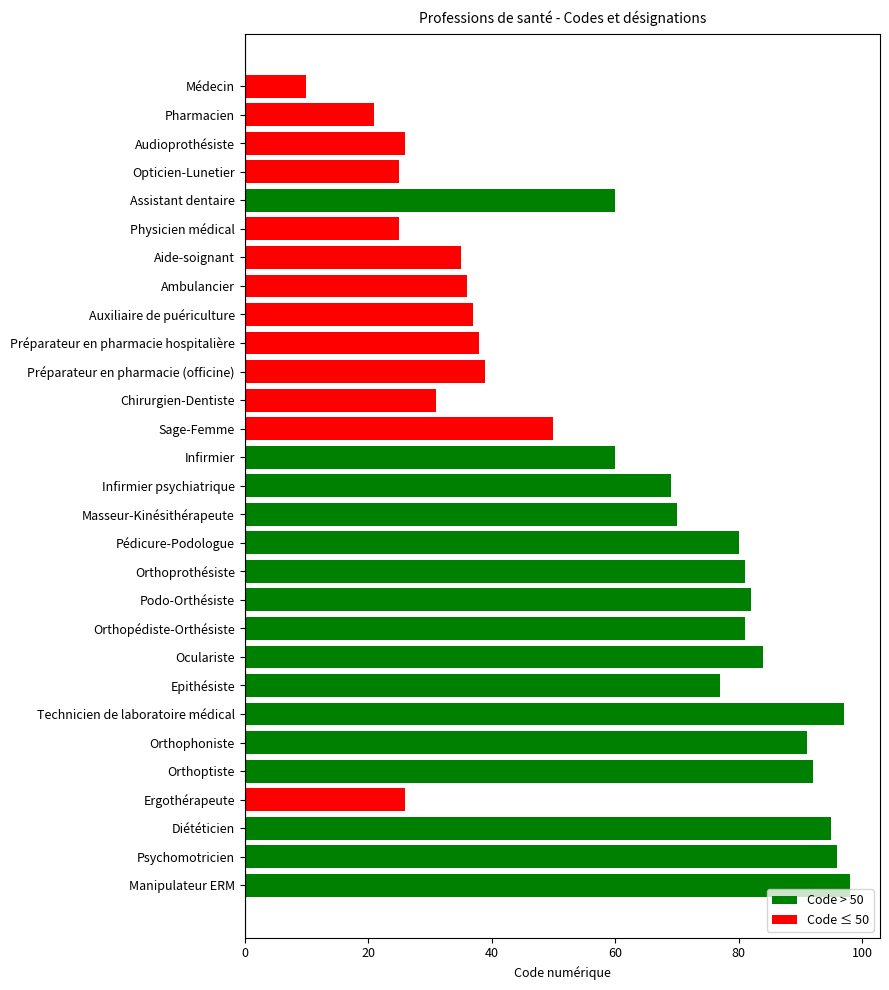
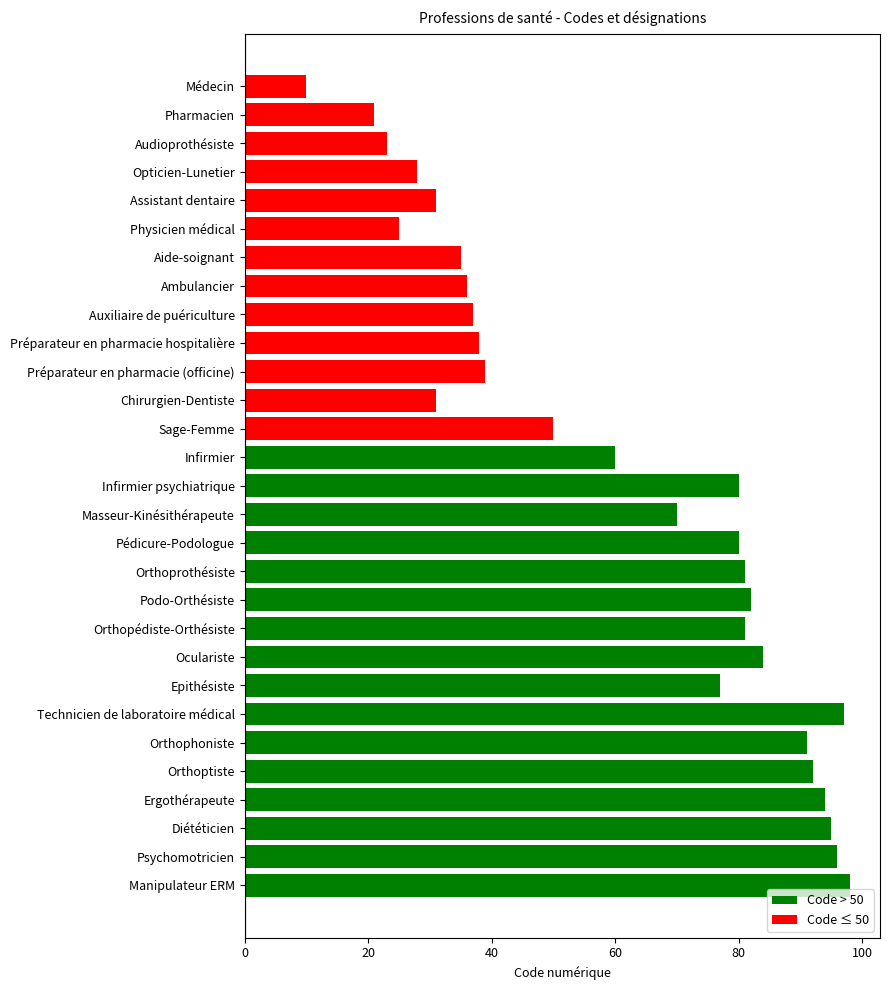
Audioprothésiste: 26 -> 23
Opticien-Lunetier: 25 -> 28
Assistant dentaire: 60 -> 31
Infirmier psychiatrique: 69 -> 80
Ergothérapeute: 26 -> 94
